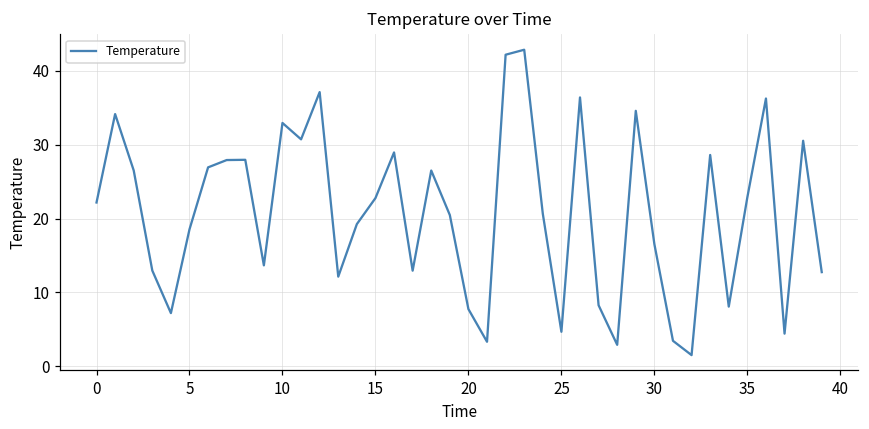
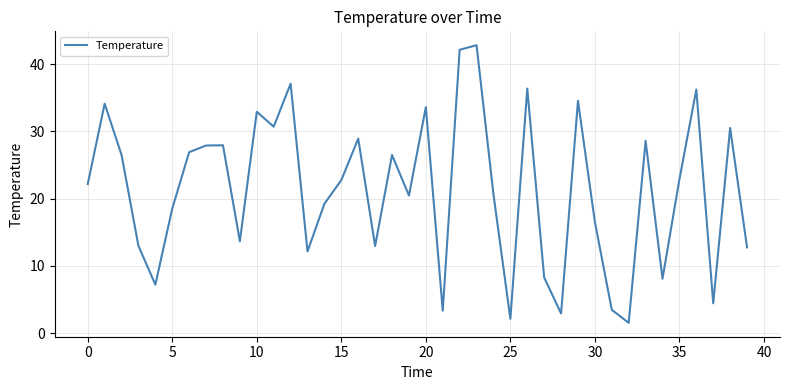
20: 8 -> 34
25: 5 -> 2
